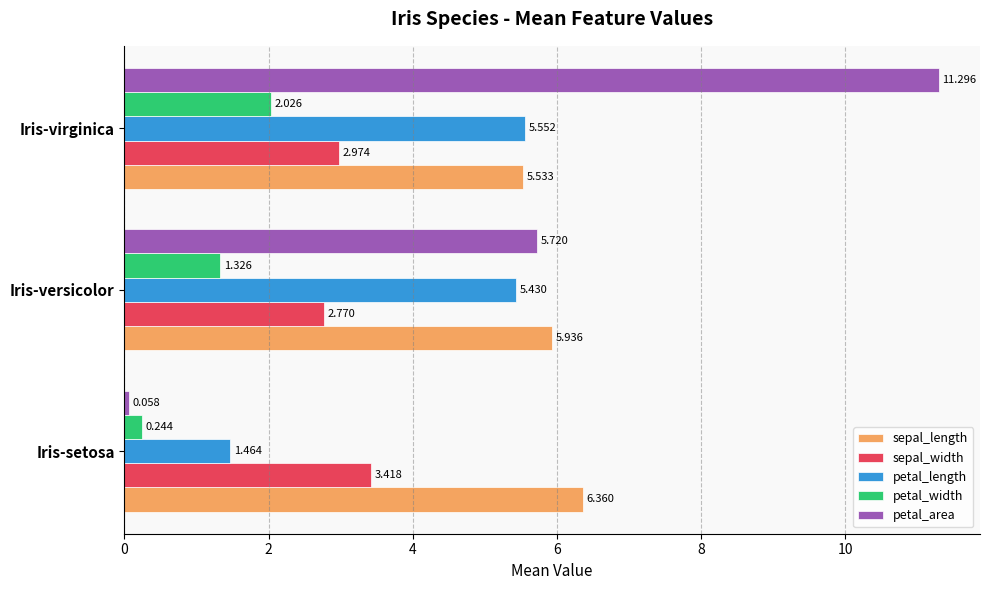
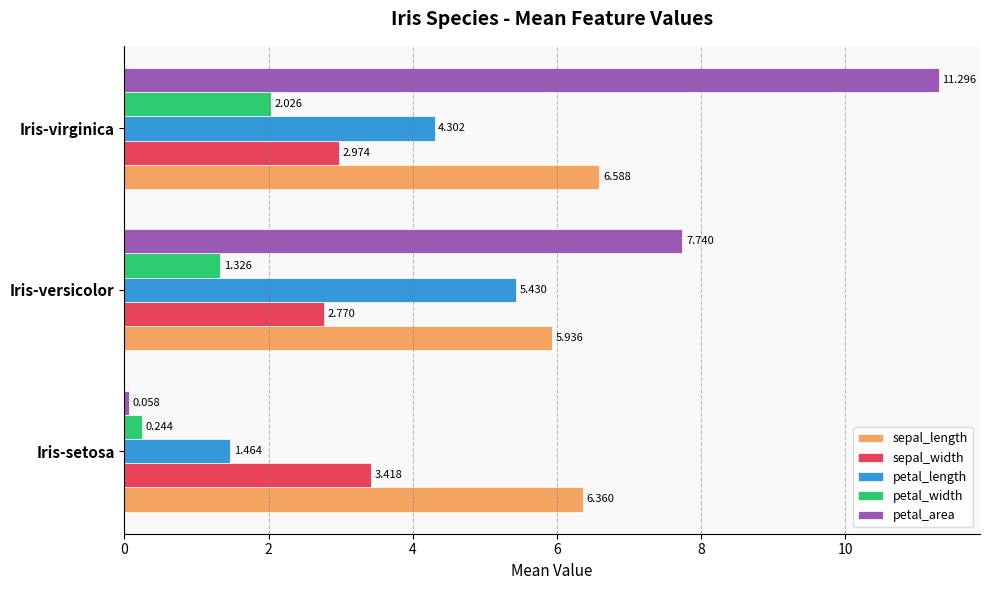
petal_length, Iris-virginica: 5.552 -> 4.302
sepal_length, Iris-virginica: 5.533 -> 6.588
petal_area, Iris-versicolor: 5.720 -> 7.740
